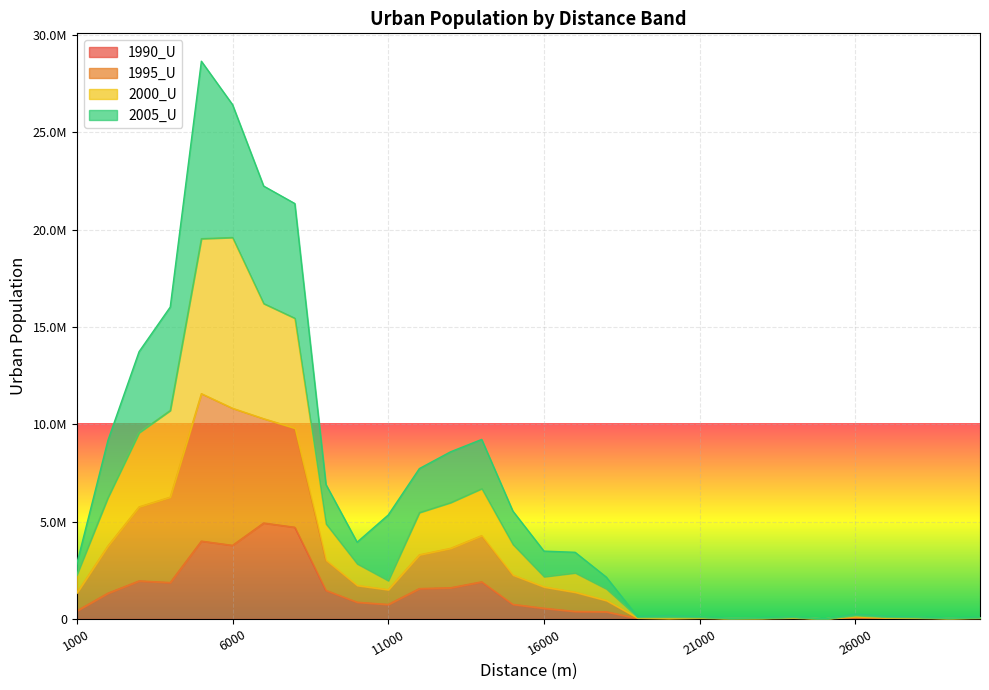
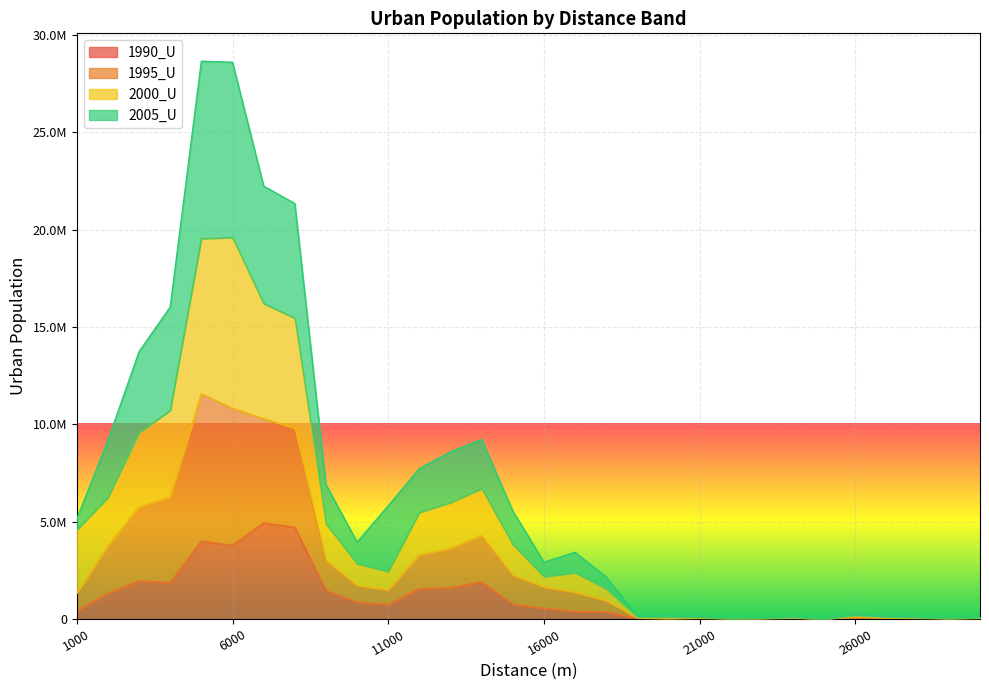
2000_U, 1000: 900000 -> 3200000
2005_U, 6000: 6800000 -> 9000000
2000_U, 11000: 500000 -> 900000
2005_U, 16000: 1300000 -> 700000
